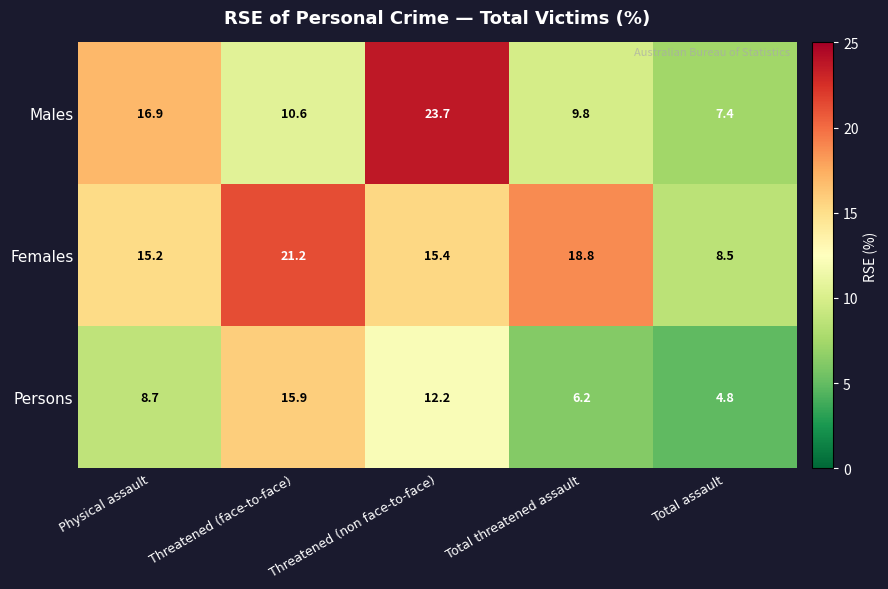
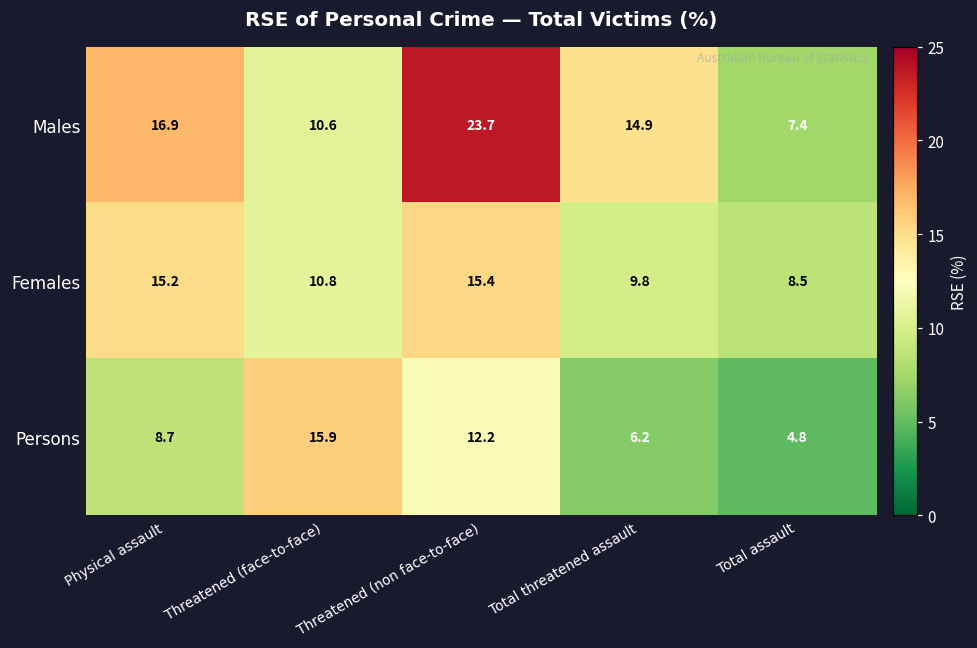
Males, Total threatened assault: 9.8 -> 14.9
Females, Threatened (face-to-face): 21.2 -> 10.8
Females, Total threatened assault: 18.8 -> 9.8
